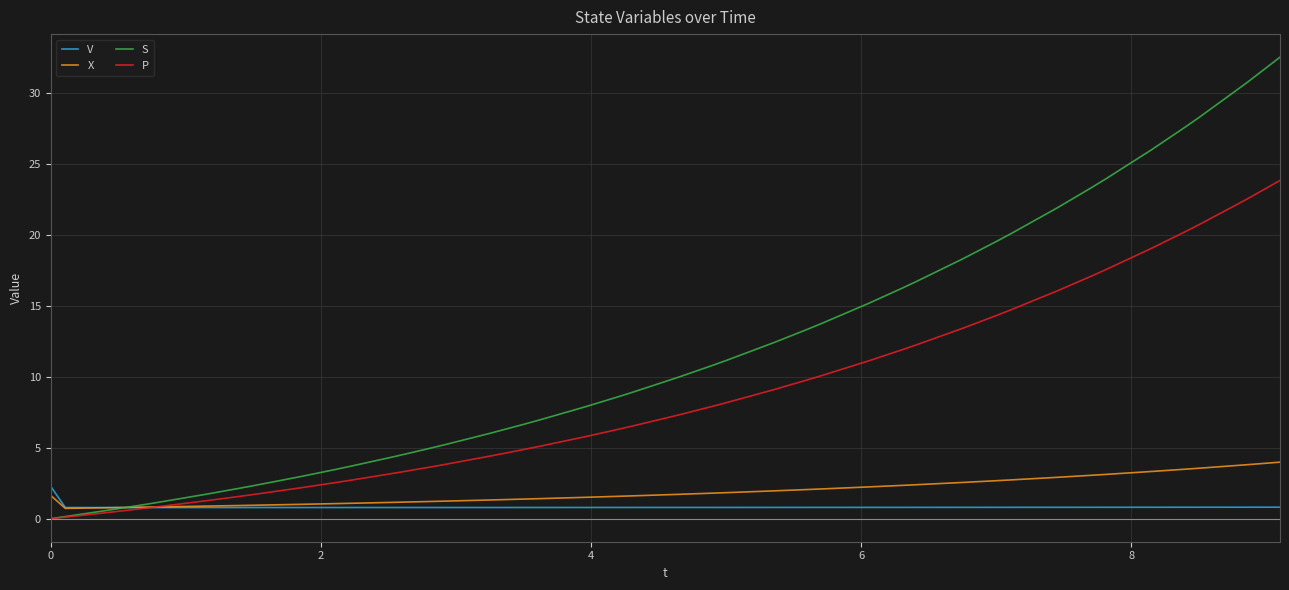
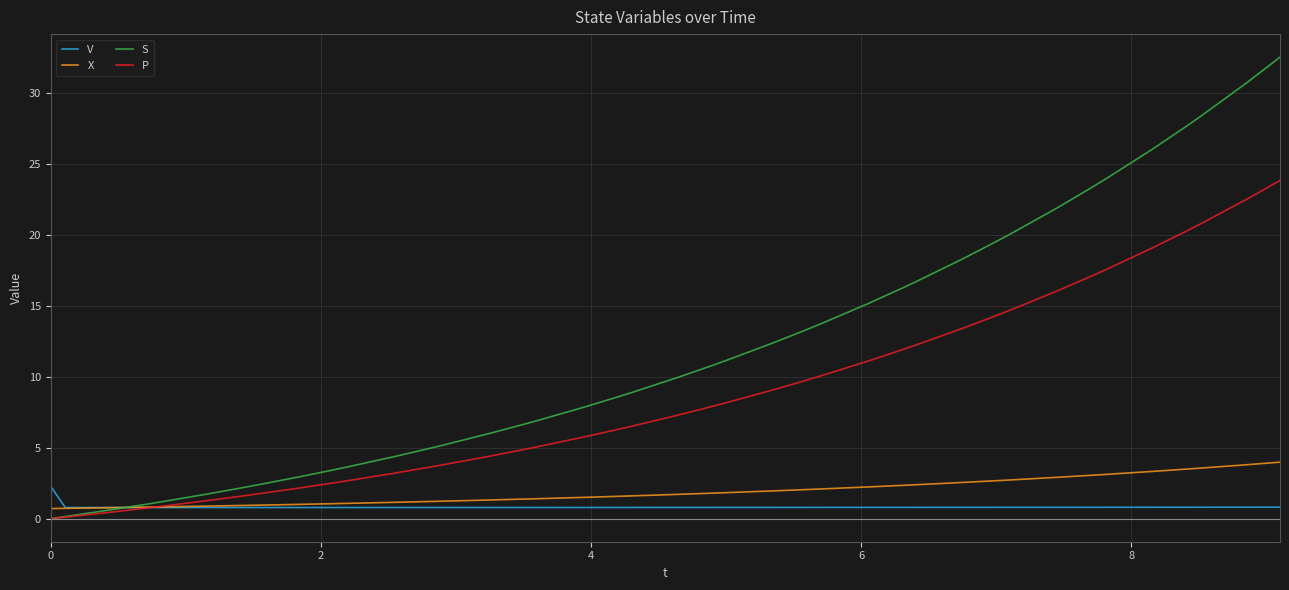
X, 0: 1.6 -> 0.7
